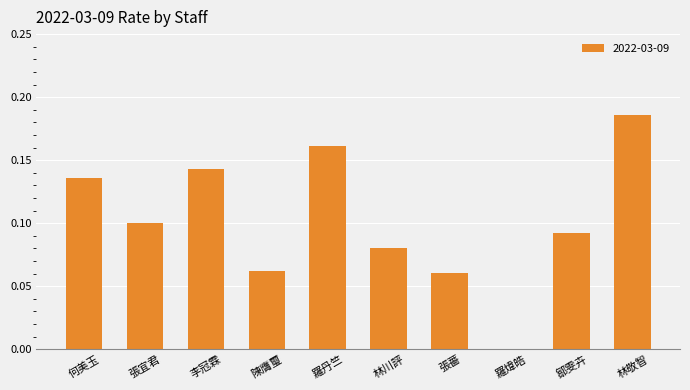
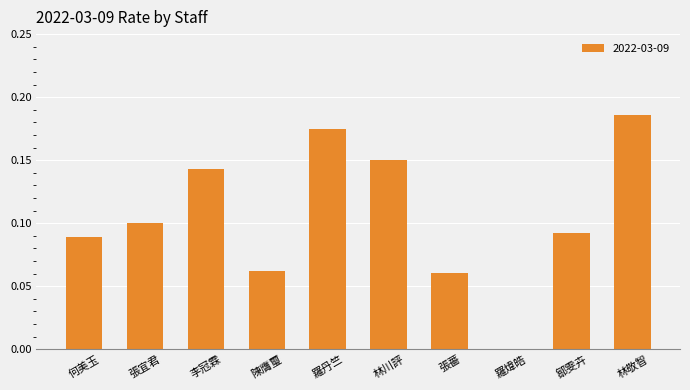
何美玉: 0.136 -> 0.089
羅丹竺: 0.162 -> 0.175
林川評: 0.08 -> 0.15
